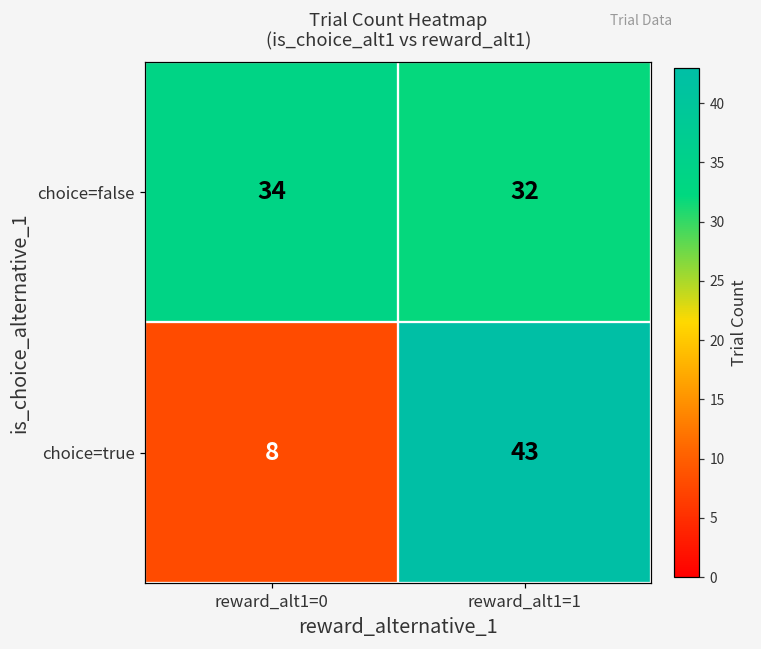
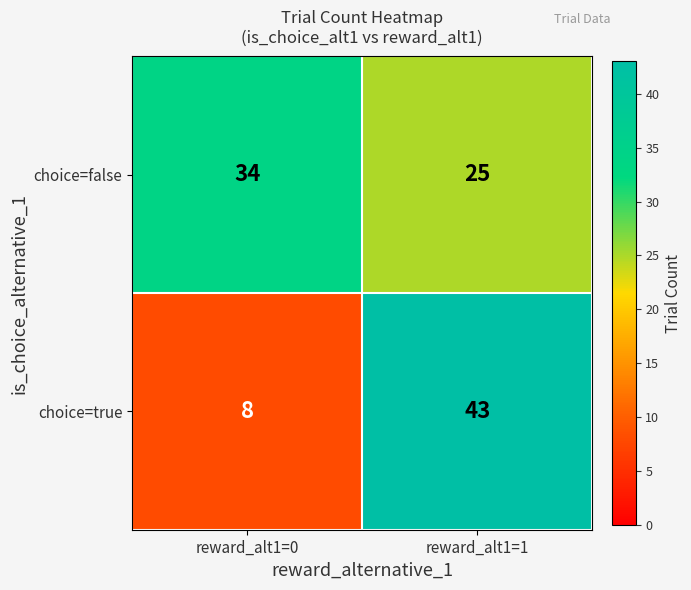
choice=false, reward_alt1=1: 32 -> 25
